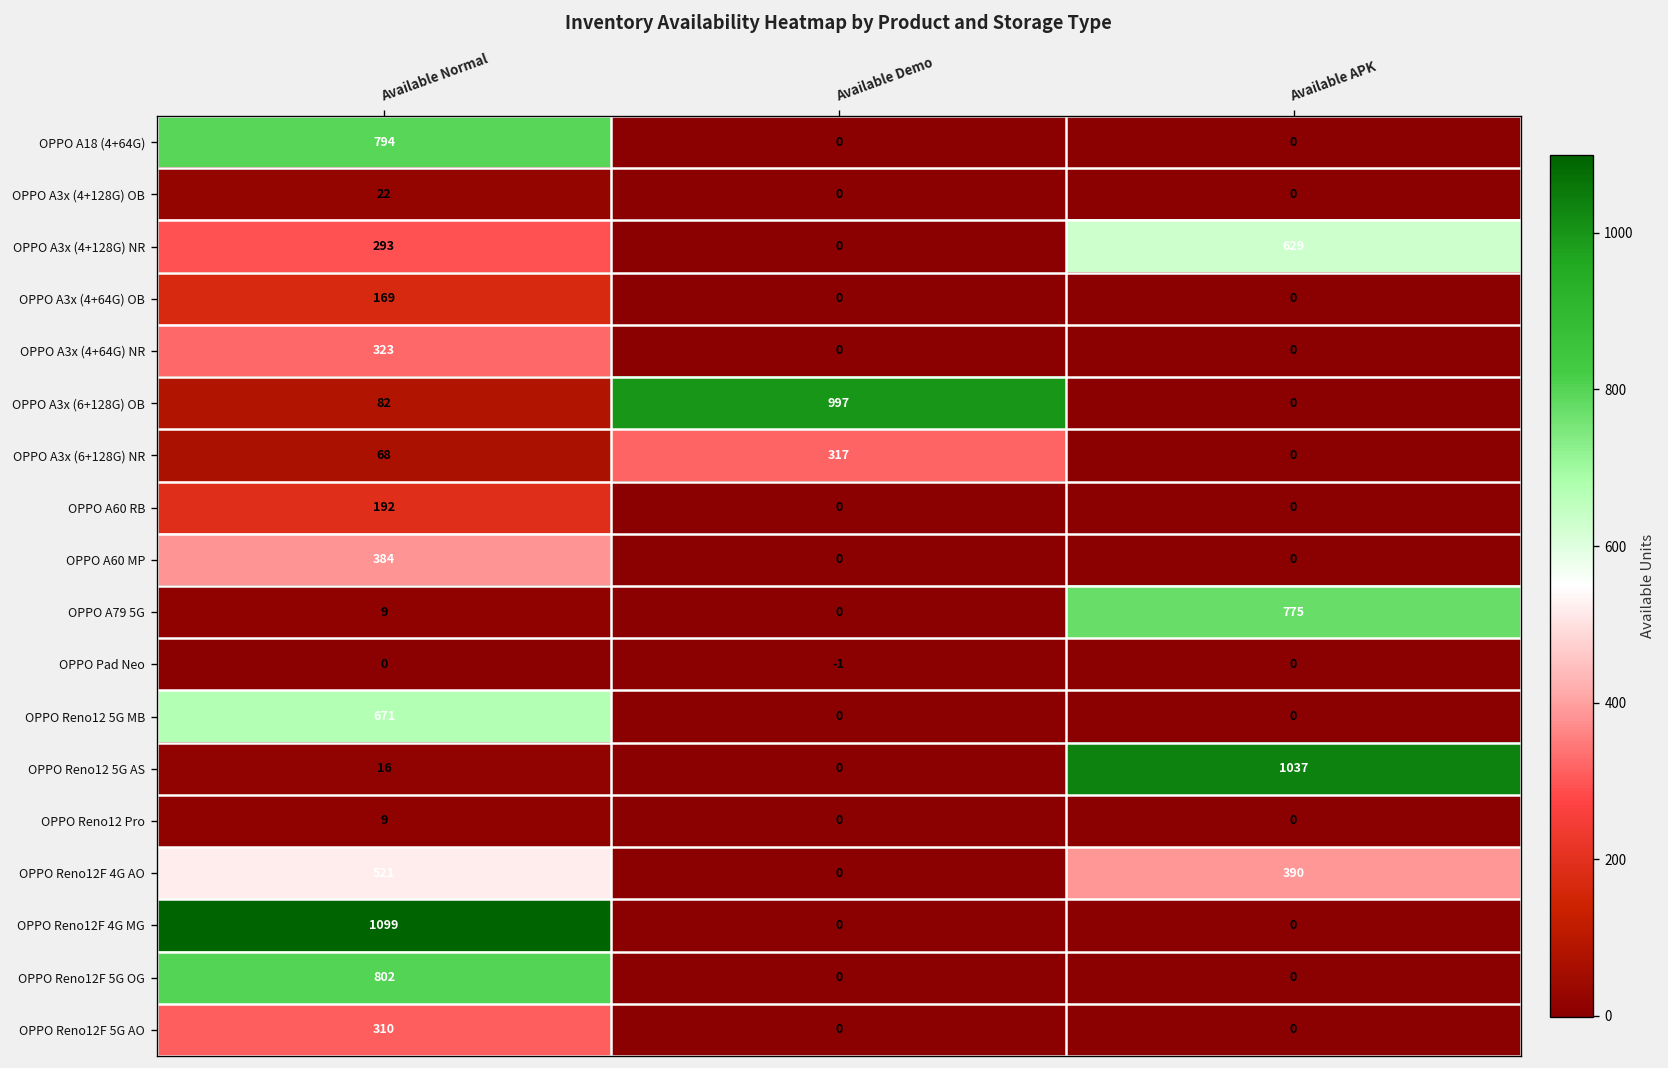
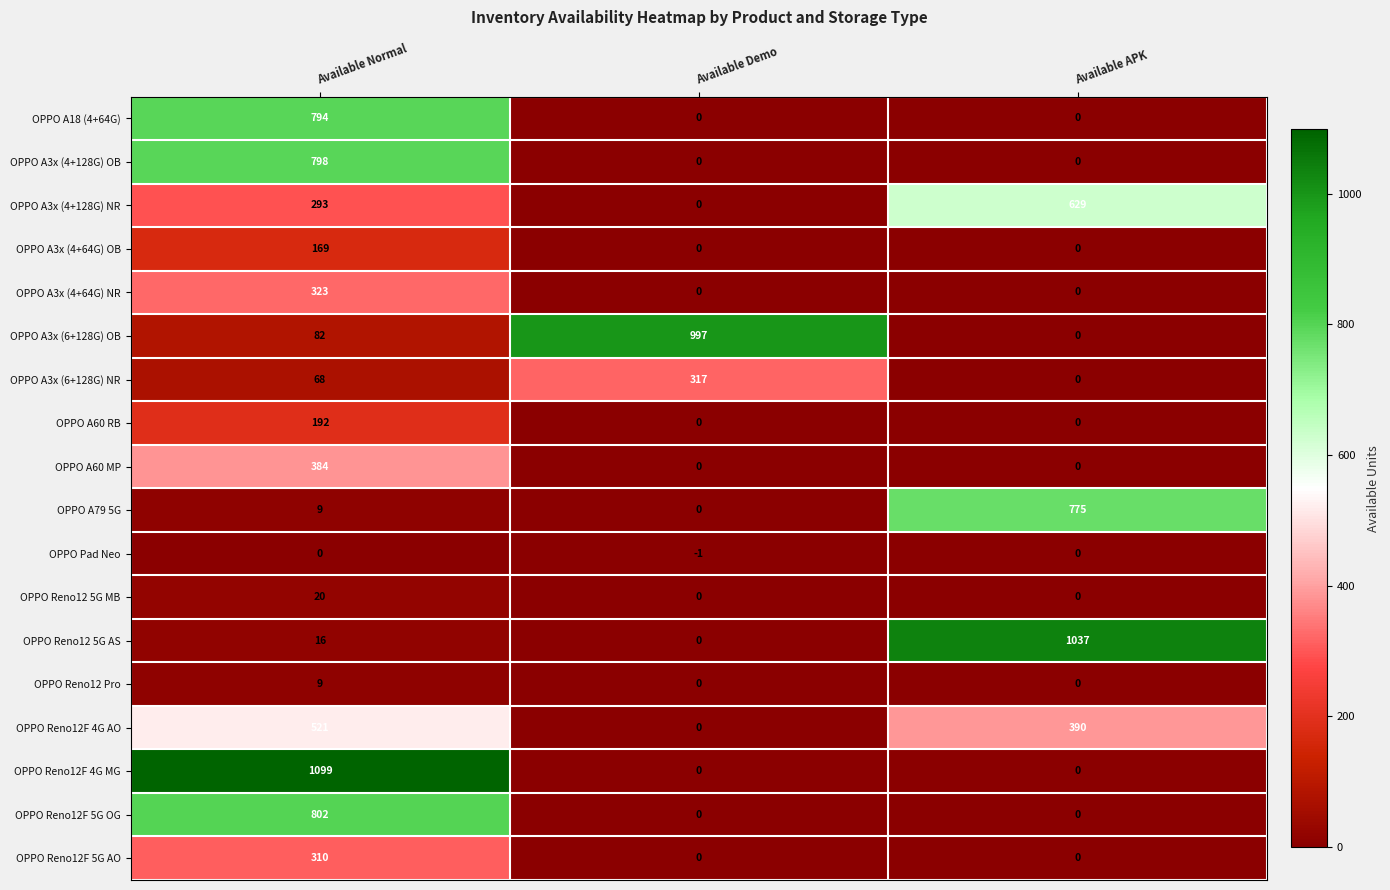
OPPO A3x (4+128G) OB, Available Normal: 22 -> 798
OPPO Reno12 5G MB, Available Normal: 671 -> 20
